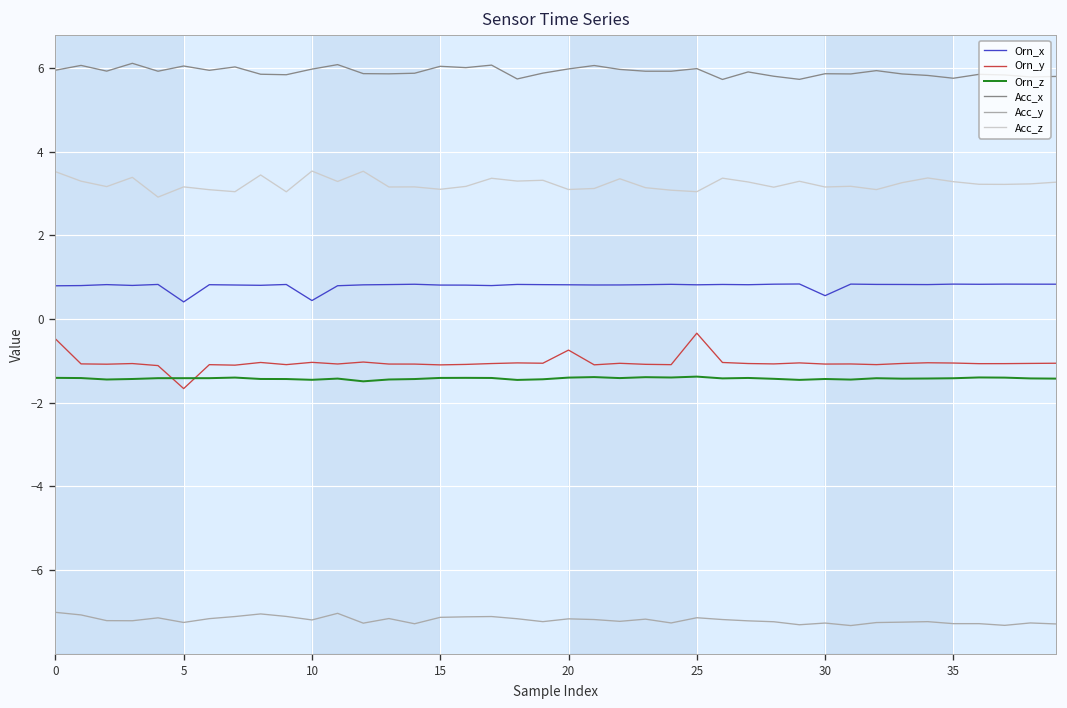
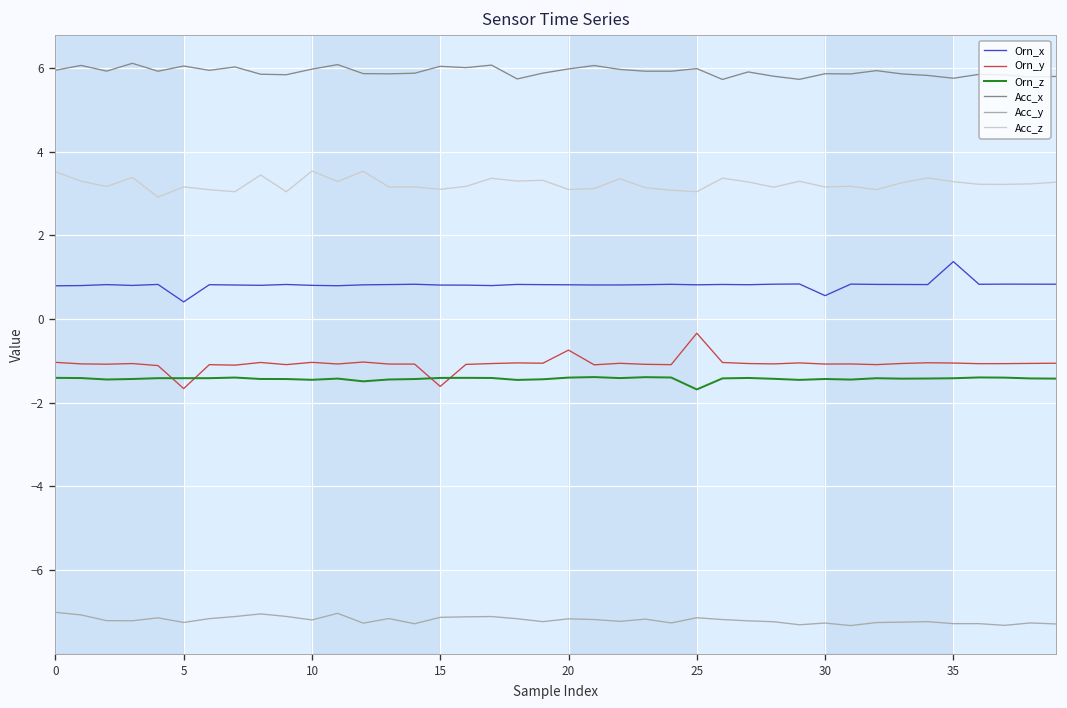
Orn_y, 0: -0.5 -> -1.0
Orn_x, 10: 0.4 -> 0.8
Orn_y, 15: -1.1 -> -1.6
Orn_z, 25: -1.4 -> -1.7
Orn_x, 35: 0.8 -> 1.4
